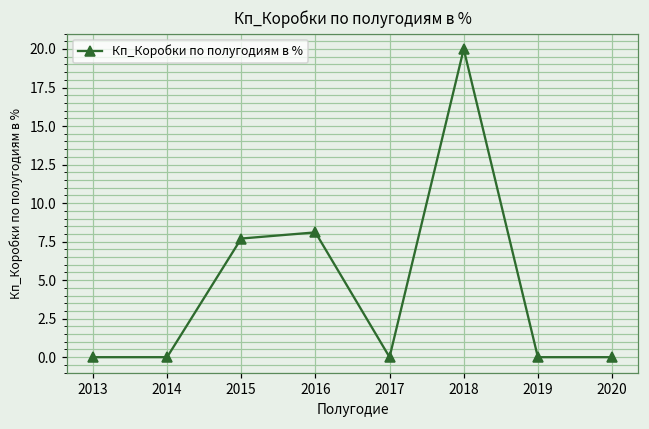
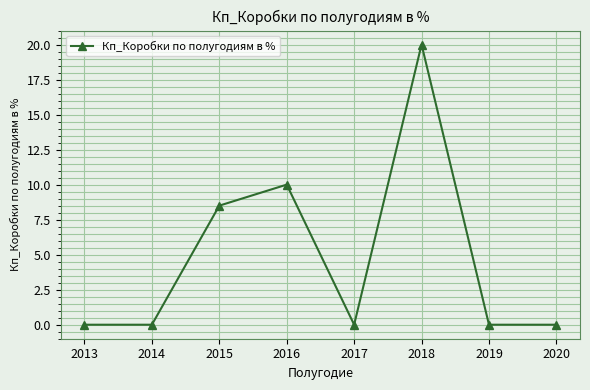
2015: 7.7 -> 8.5
2016: 8.1 -> 10.0
